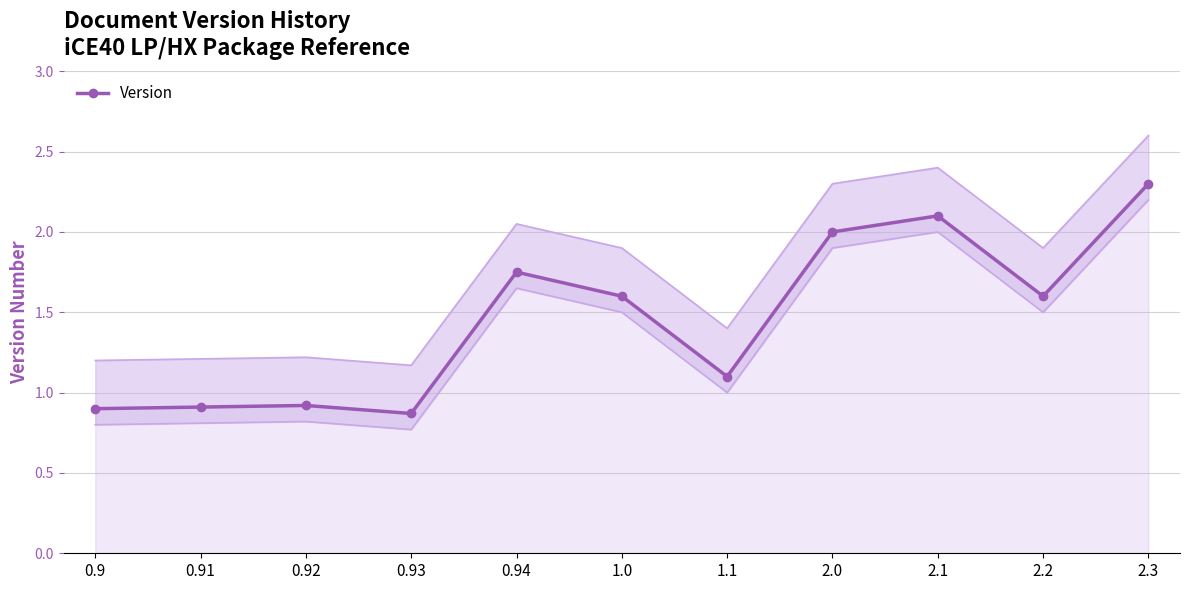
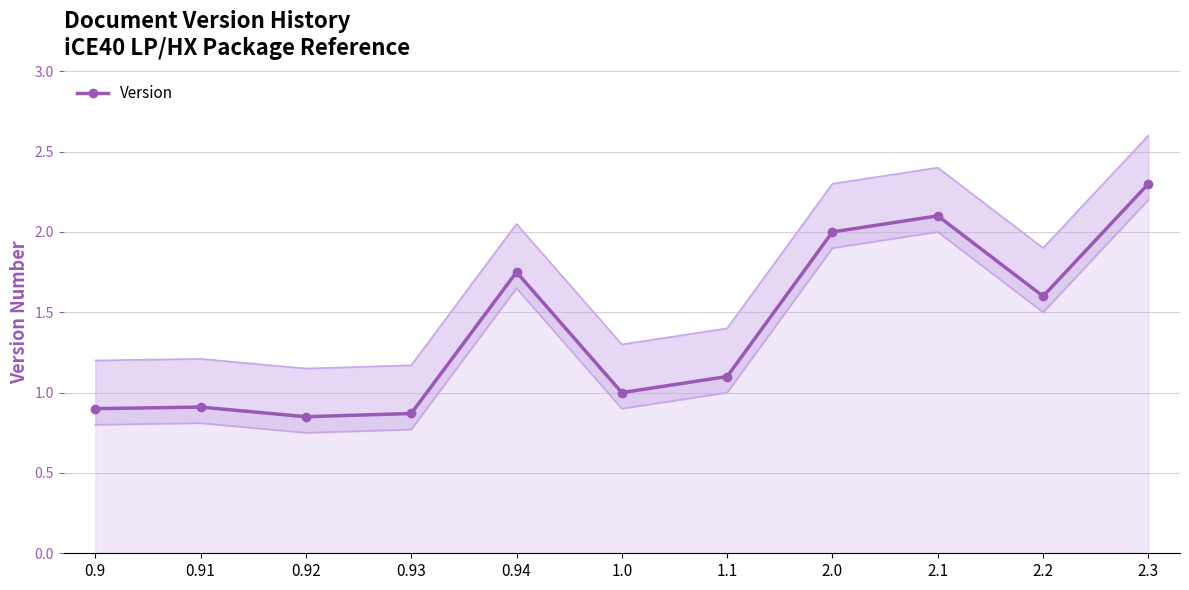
Version, 0.92: 0.92 -> 0.85
Version, 1.0: 1.6 -> 1.0
